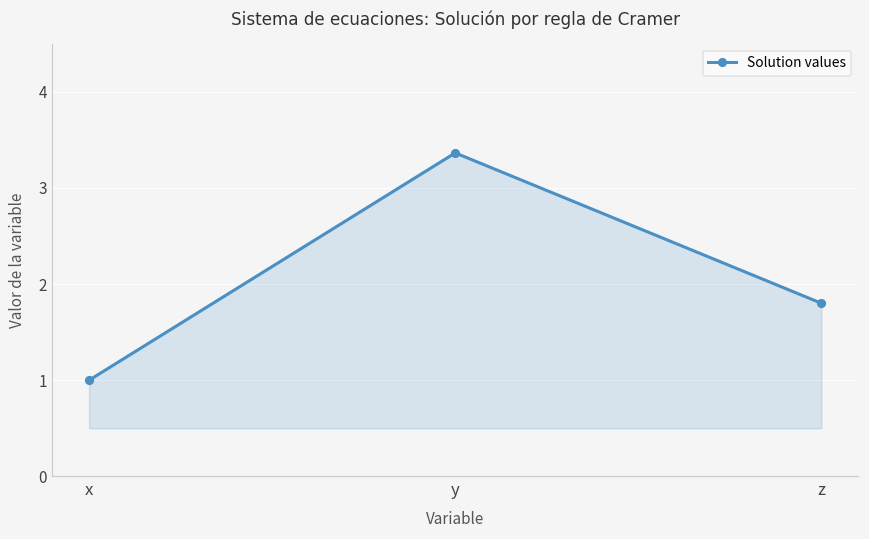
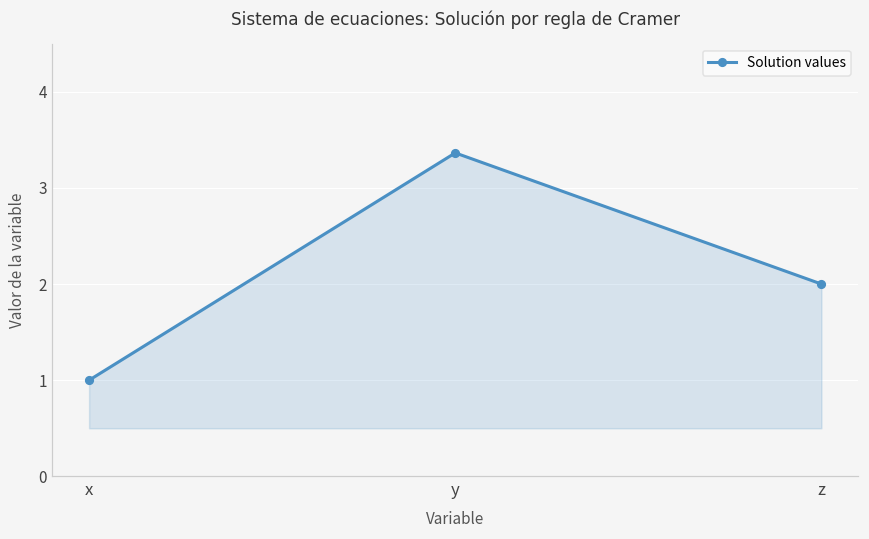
z: 1.8 -> 2.0
